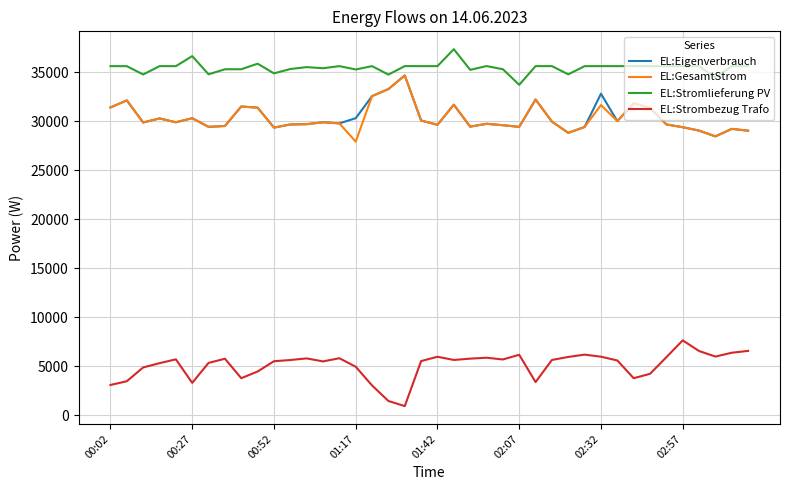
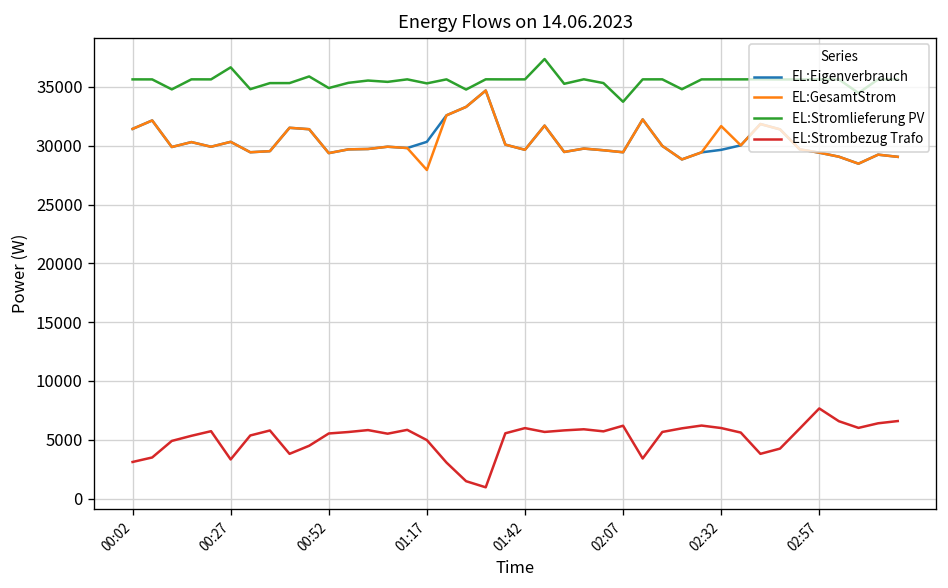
EL:Eigenverbrauch, 02:32: 33000 -> 30000
